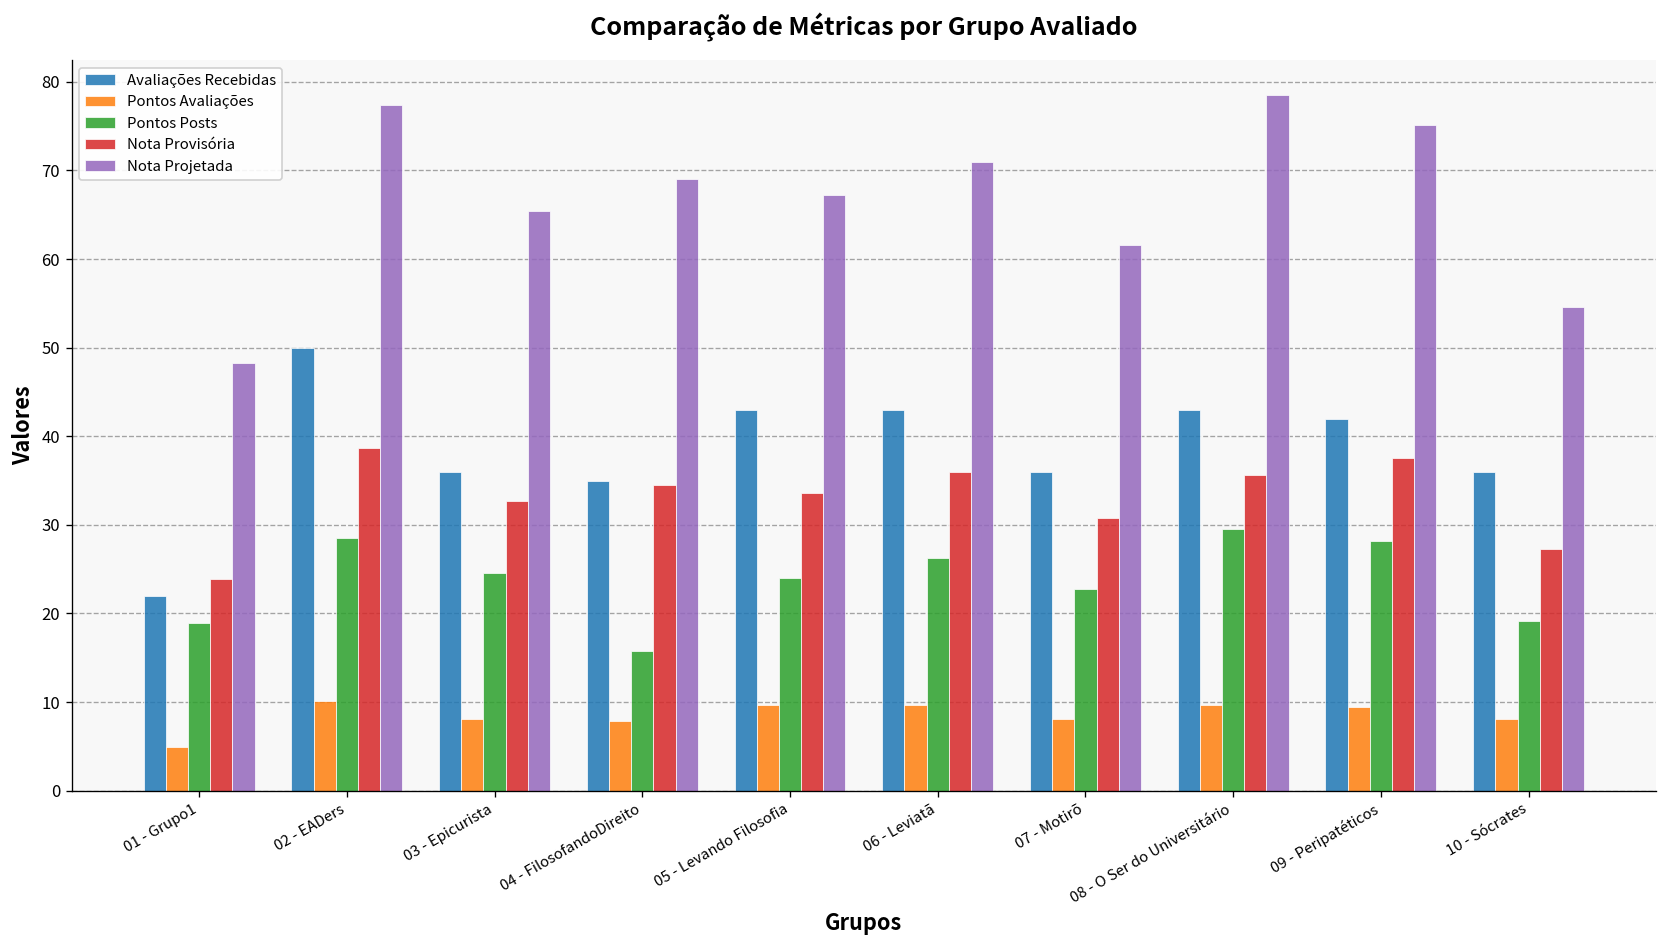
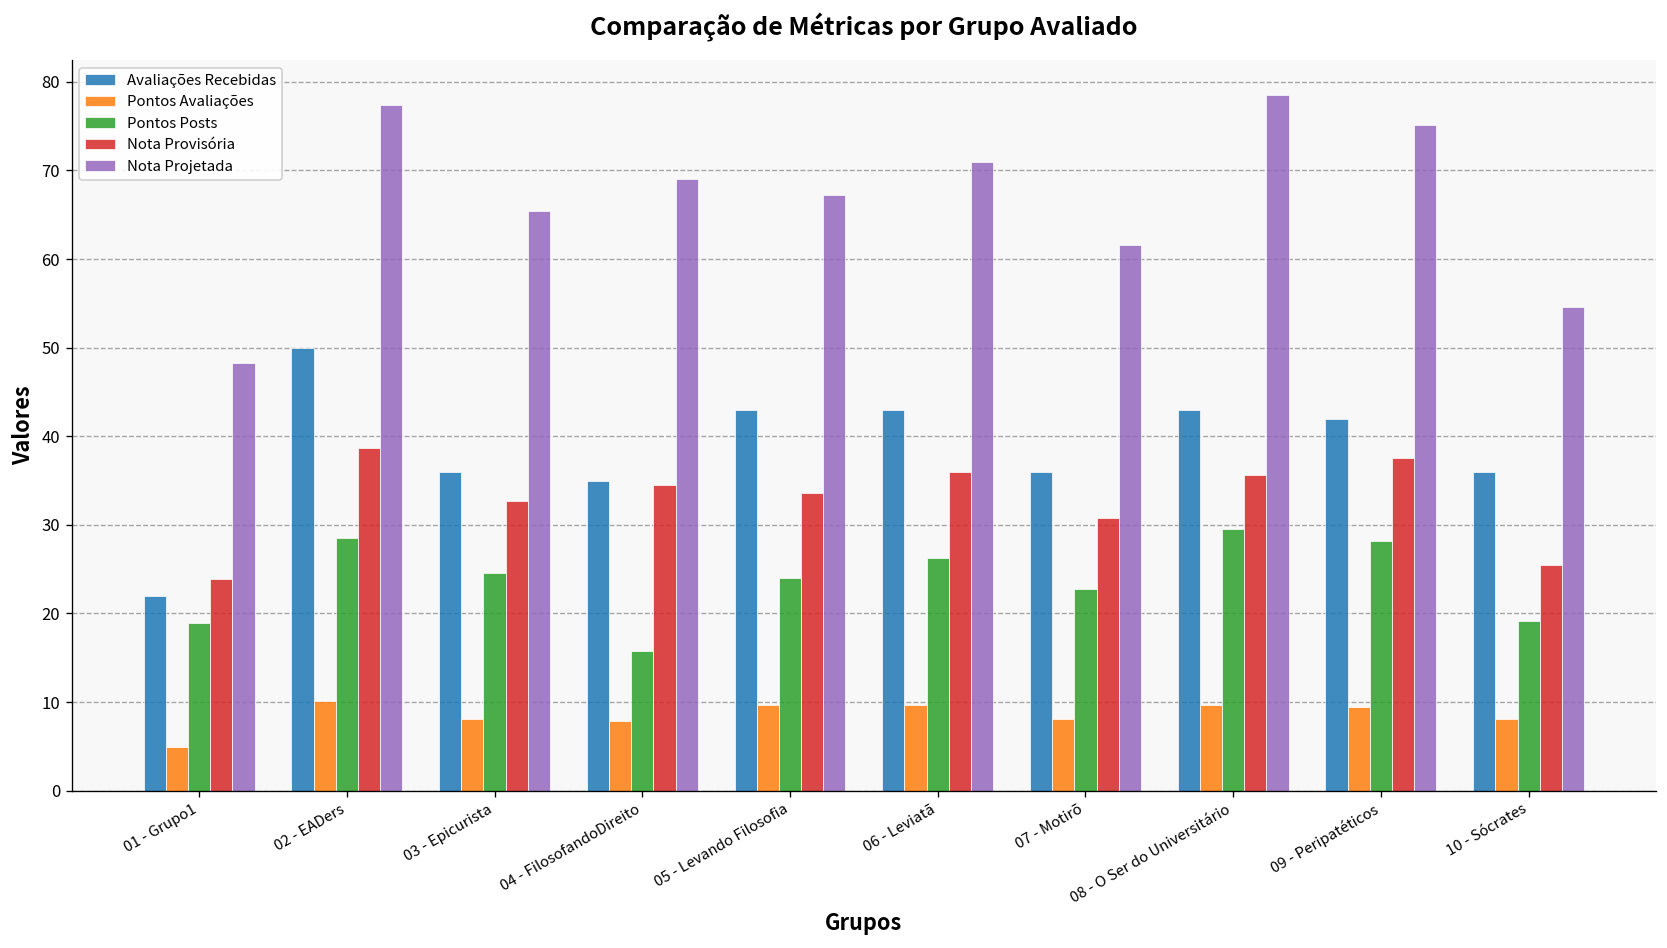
Nota Provisória, 10 - Sócrates: 27 -> 25
